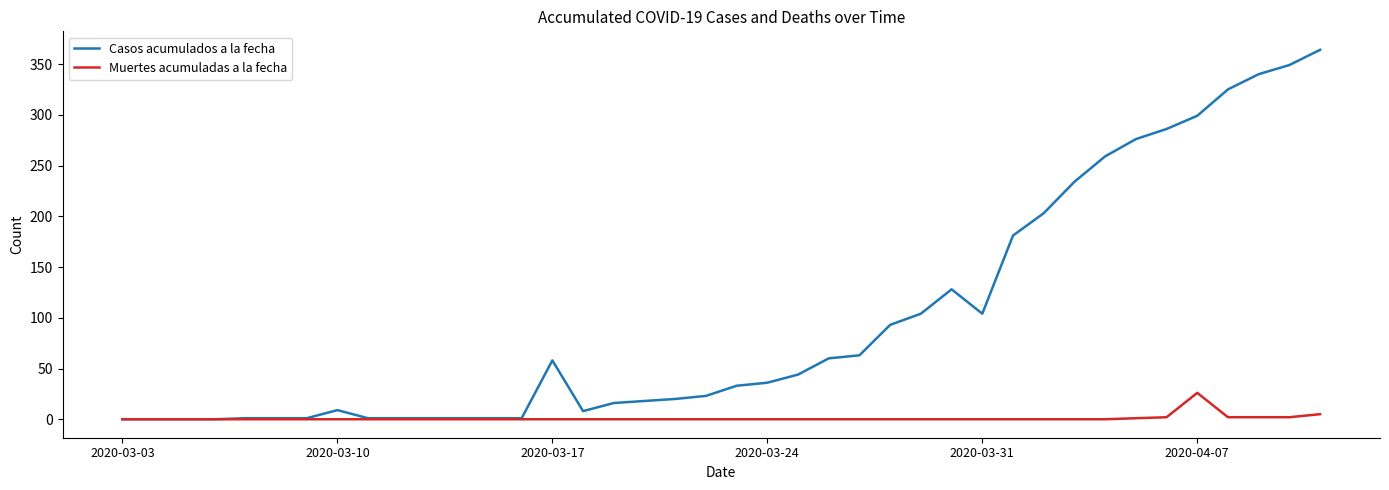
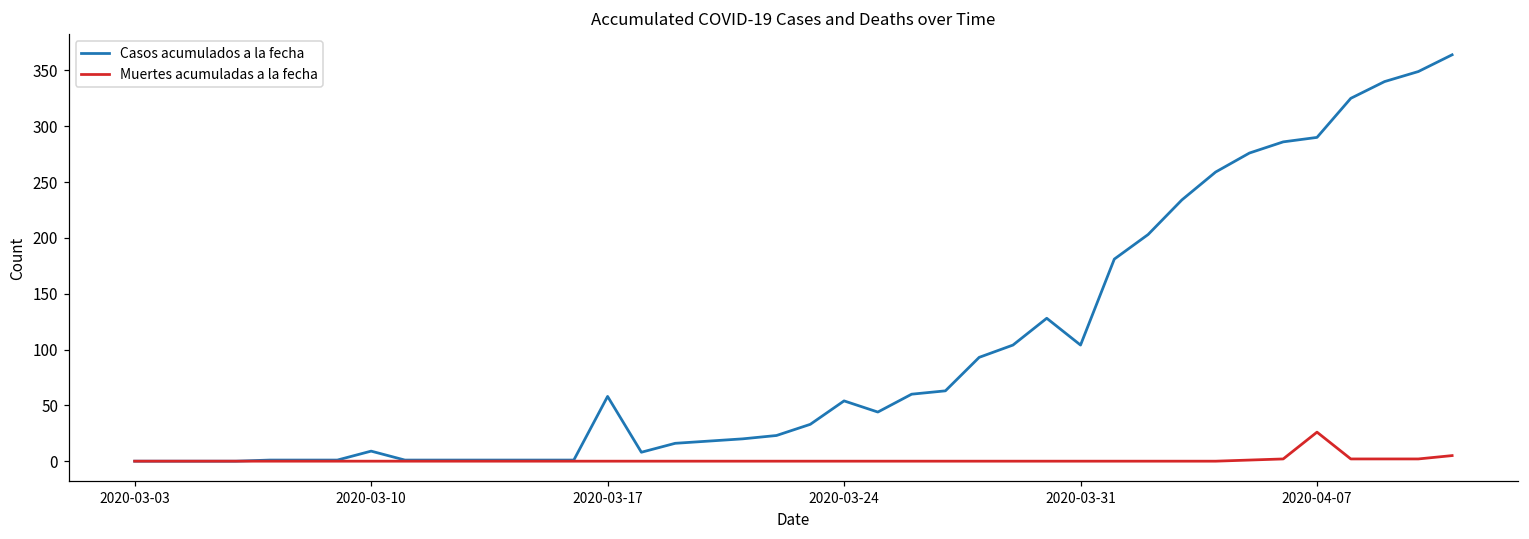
Casos acumulados a la fecha, 2020-03-24: 36 -> 54
Casos acumulados a la fecha, 2020-04-07: 299 -> 290
